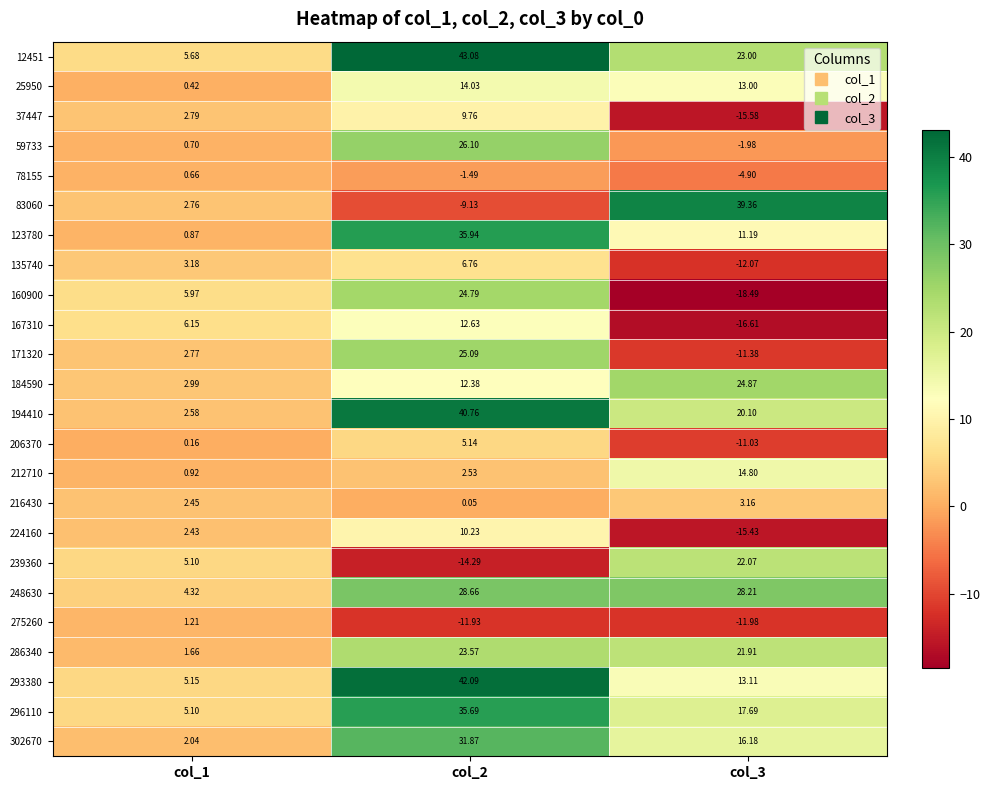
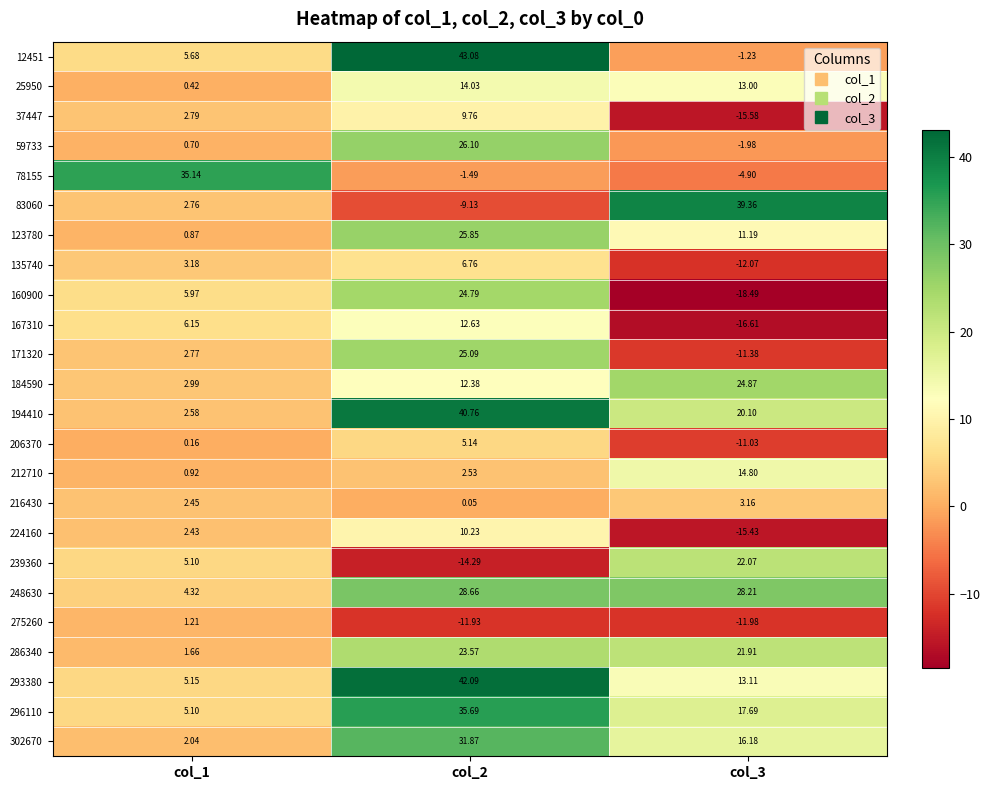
12451, col_3: 23.00 -> -1.23
78155, col_1: 0.66 -> 35.14
123780, col_2: 35.94 -> 25.85
